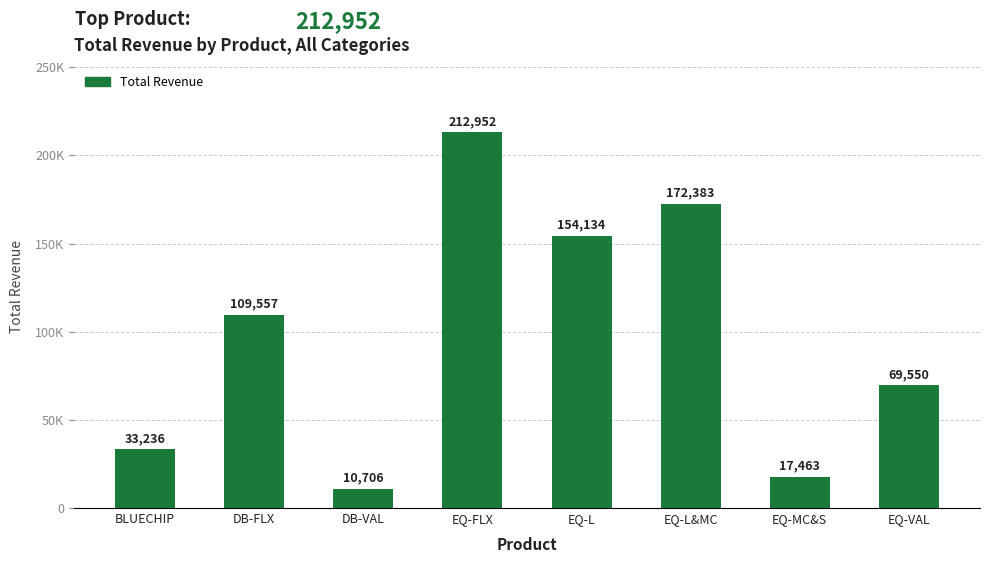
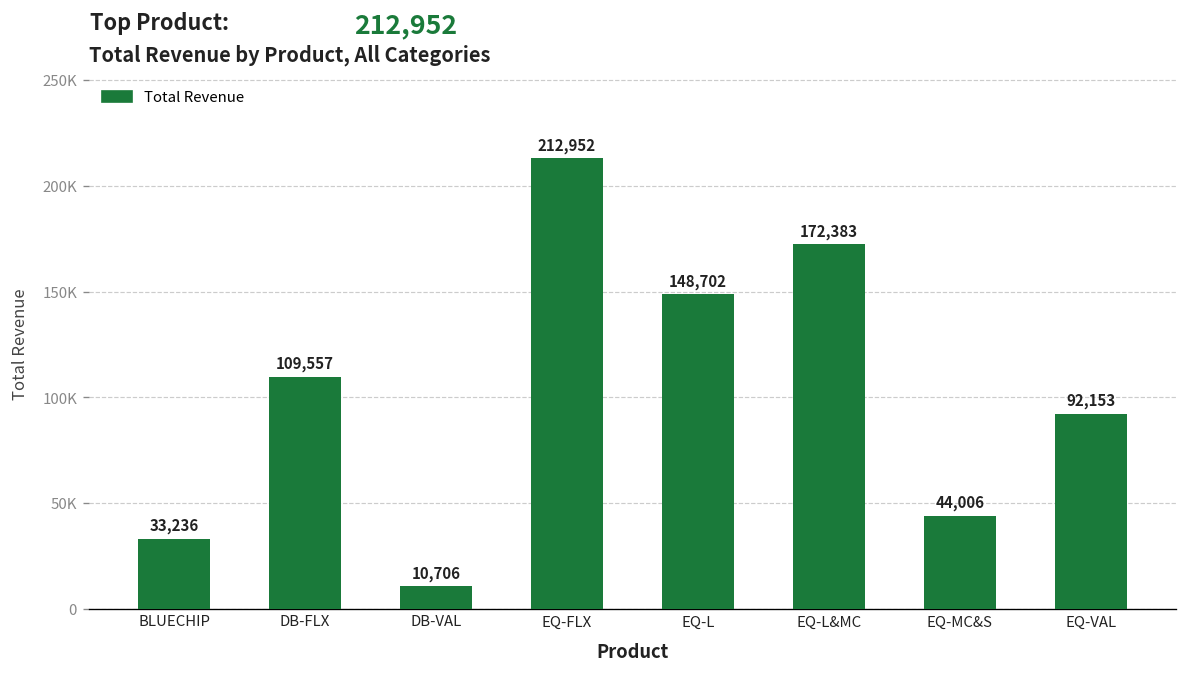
EQ-L: 154,134 -> 148,702
EQ-MC&S: 17,463 -> 44,006
EQ-VAL: 69,550 -> 92,153
